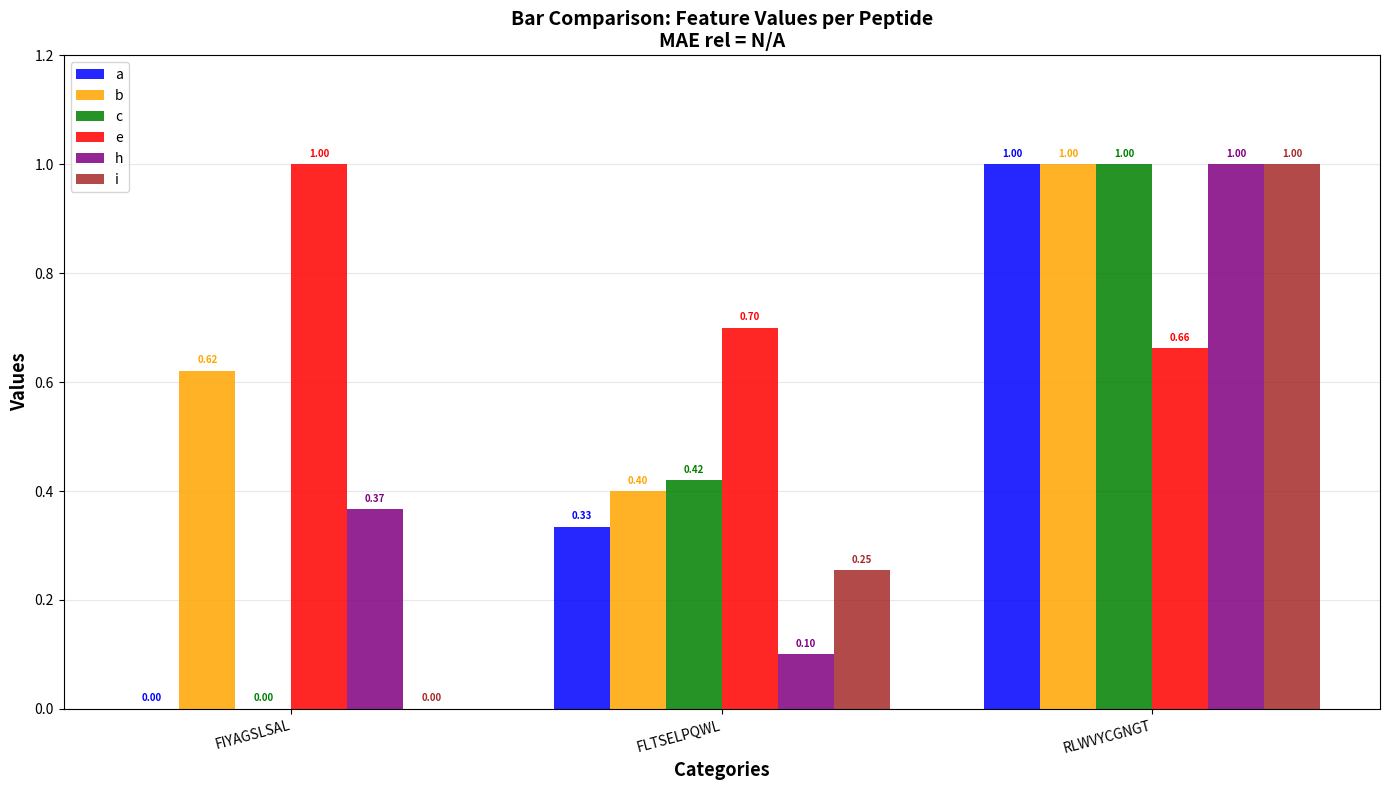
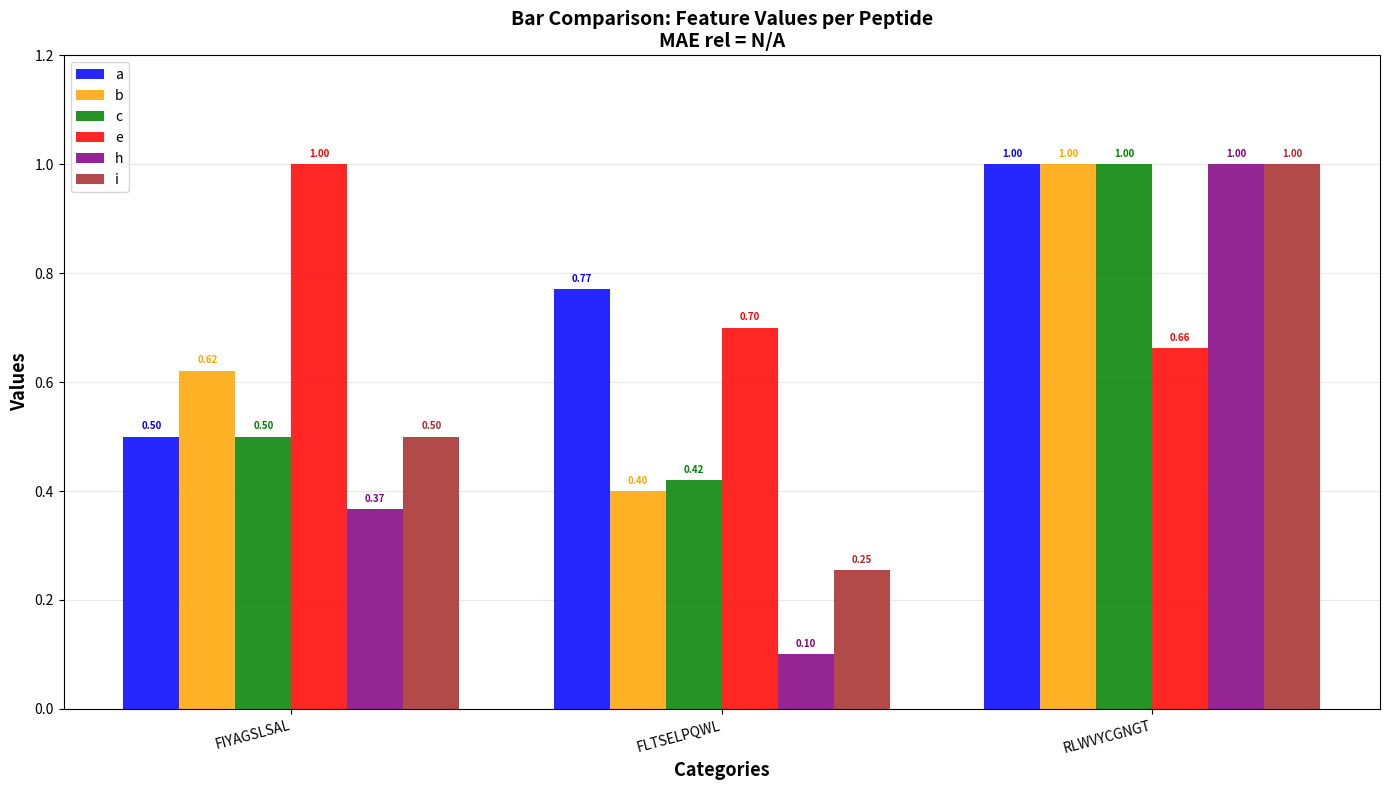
a, FIYAGSLSAL: 0.00 -> 0.50
c, FIYAGSLSAL: 0.00 -> 0.50
i, FIYAGSLSAL: 0.00 -> 0.50
a, FLTSELPQWL: 0.33 -> 0.77
